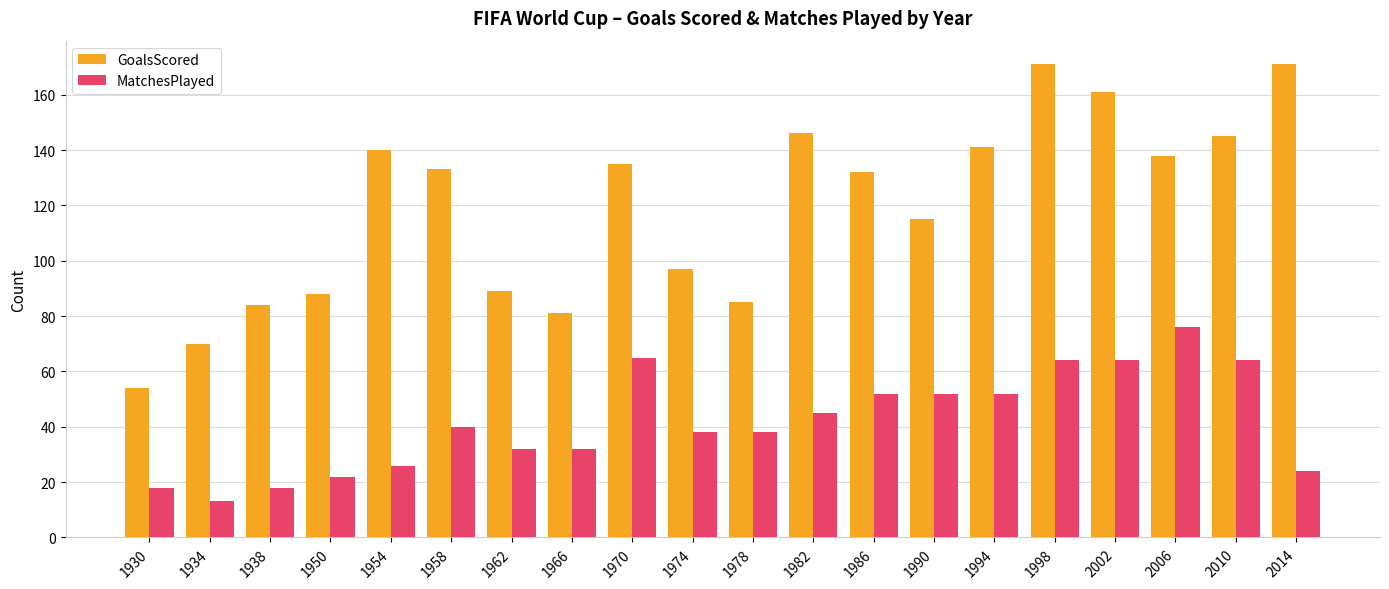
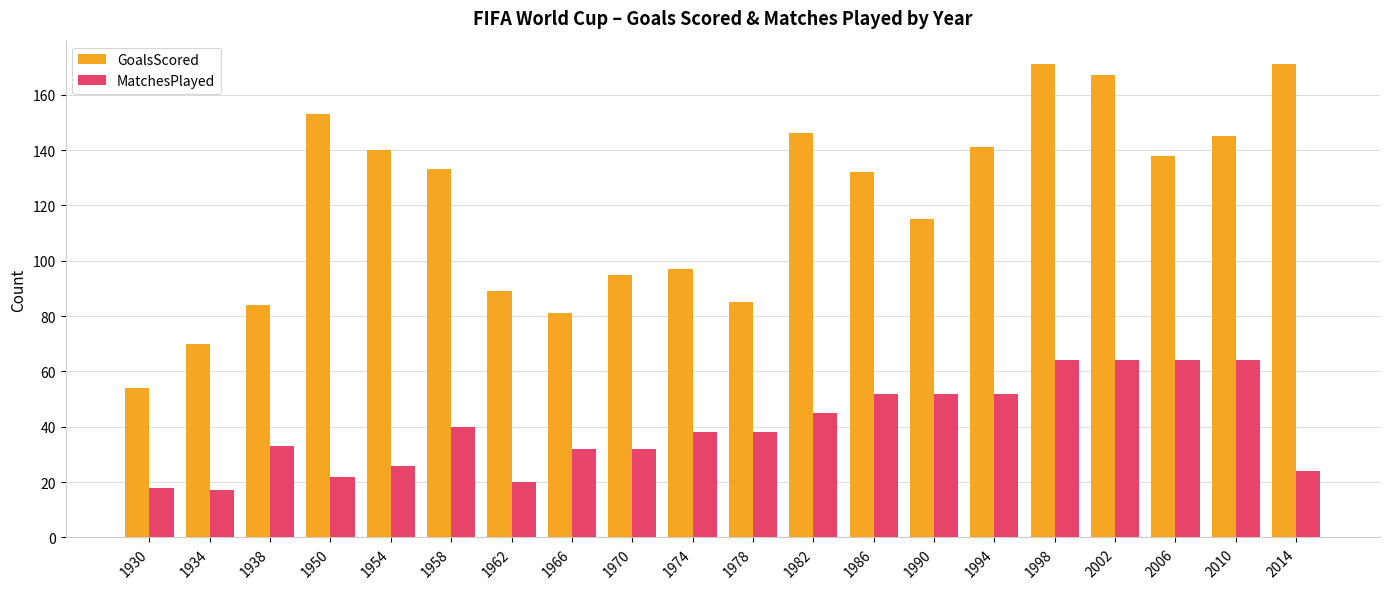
MatchesPlayed, 1934: 13 -> 17
MatchesPlayed, 1938: 18 -> 33
GoalsScored, 1950: 88 -> 153
MatchesPlayed, 1962: 32 -> 20
GoalsScored, 1970: 135 -> 95
MatchesPlayed, 1970: 65 -> 32
GoalsScored, 2002: 161 -> 167
MatchesPlayed, 2006: 76 -> 64
